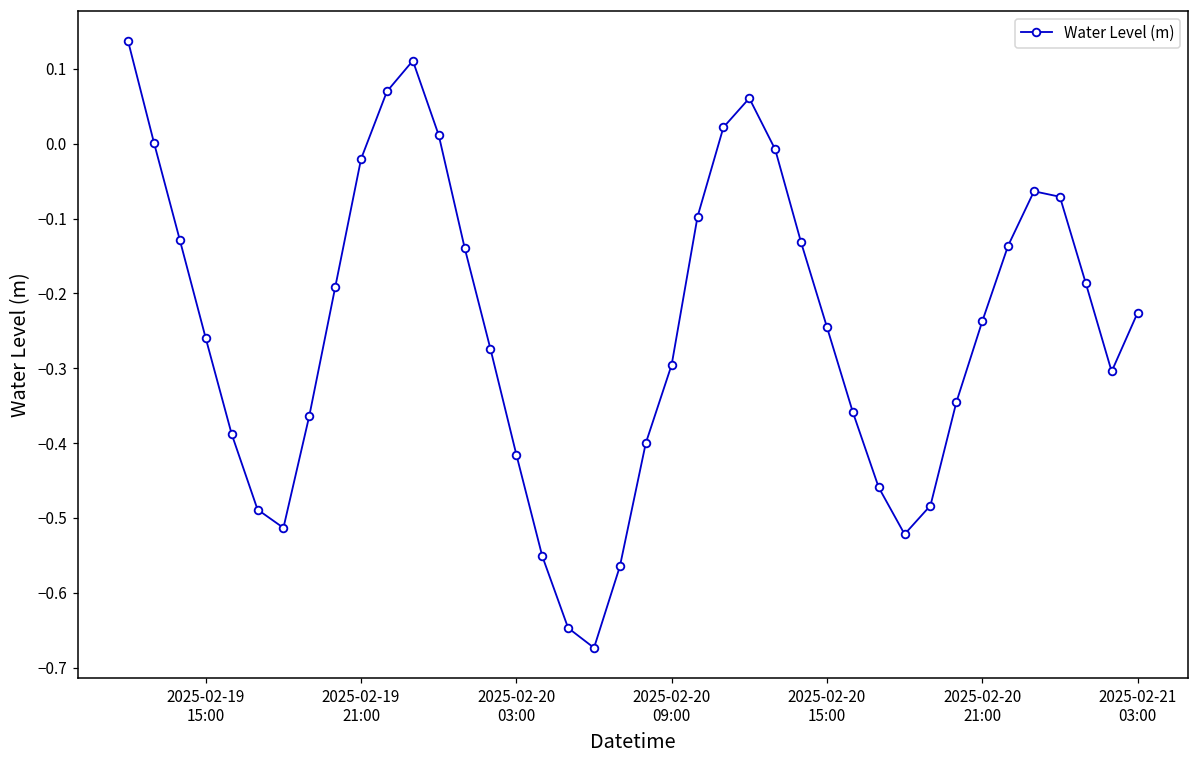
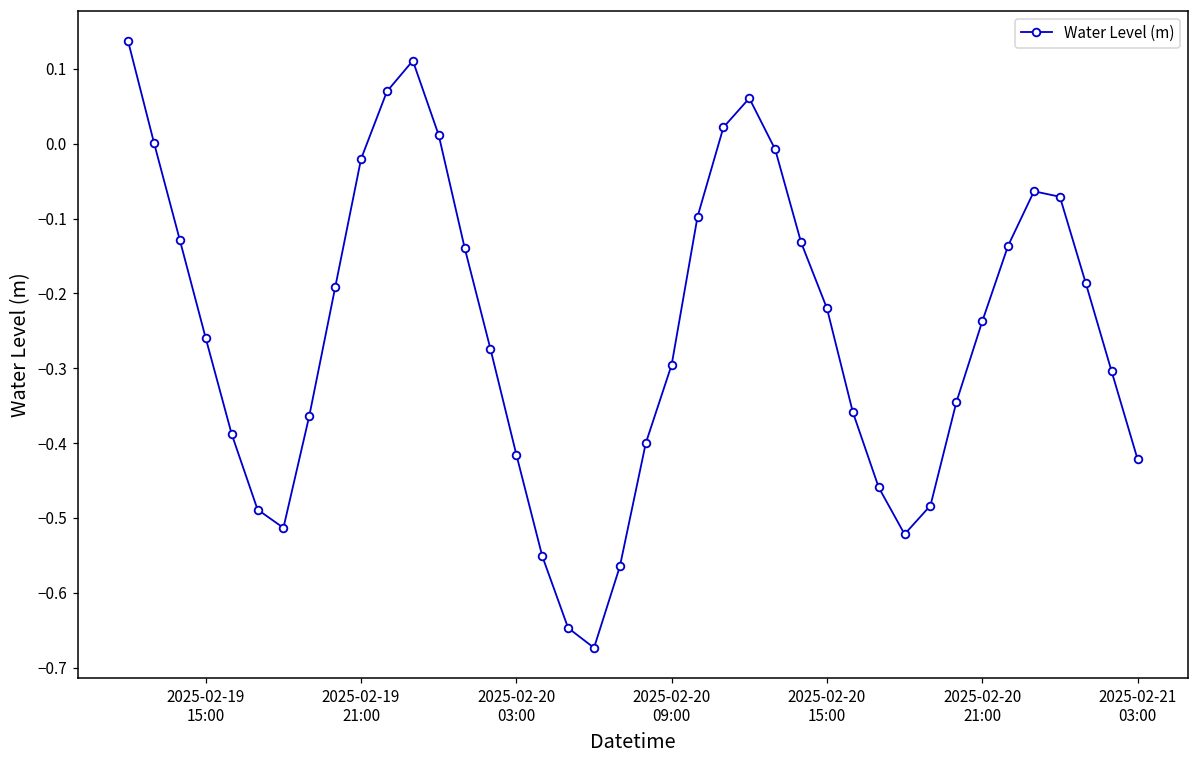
2025-02-20 15:00: -0.24 -> -0.22
2025-02-21 03:00: -0.23 -> -0.42
